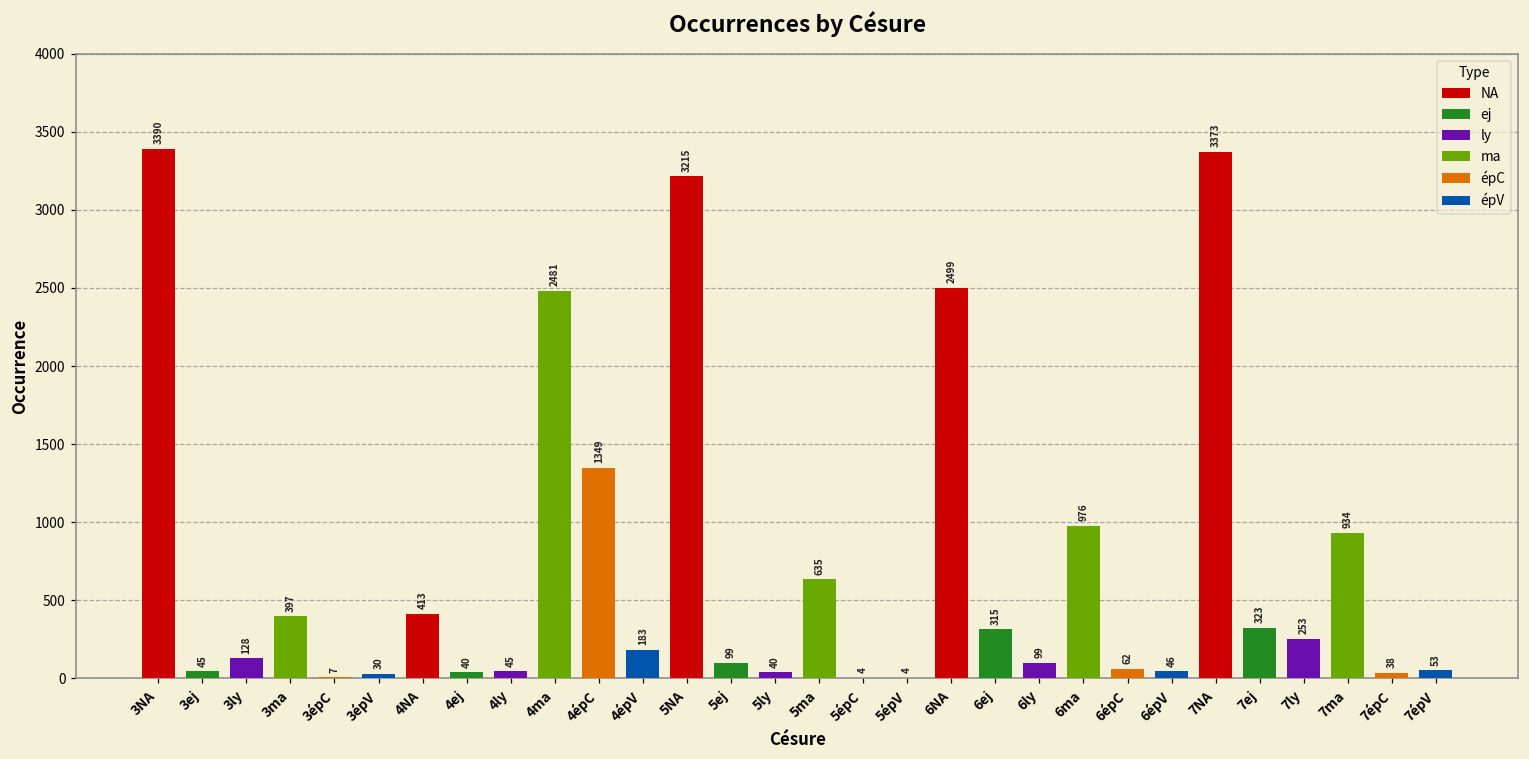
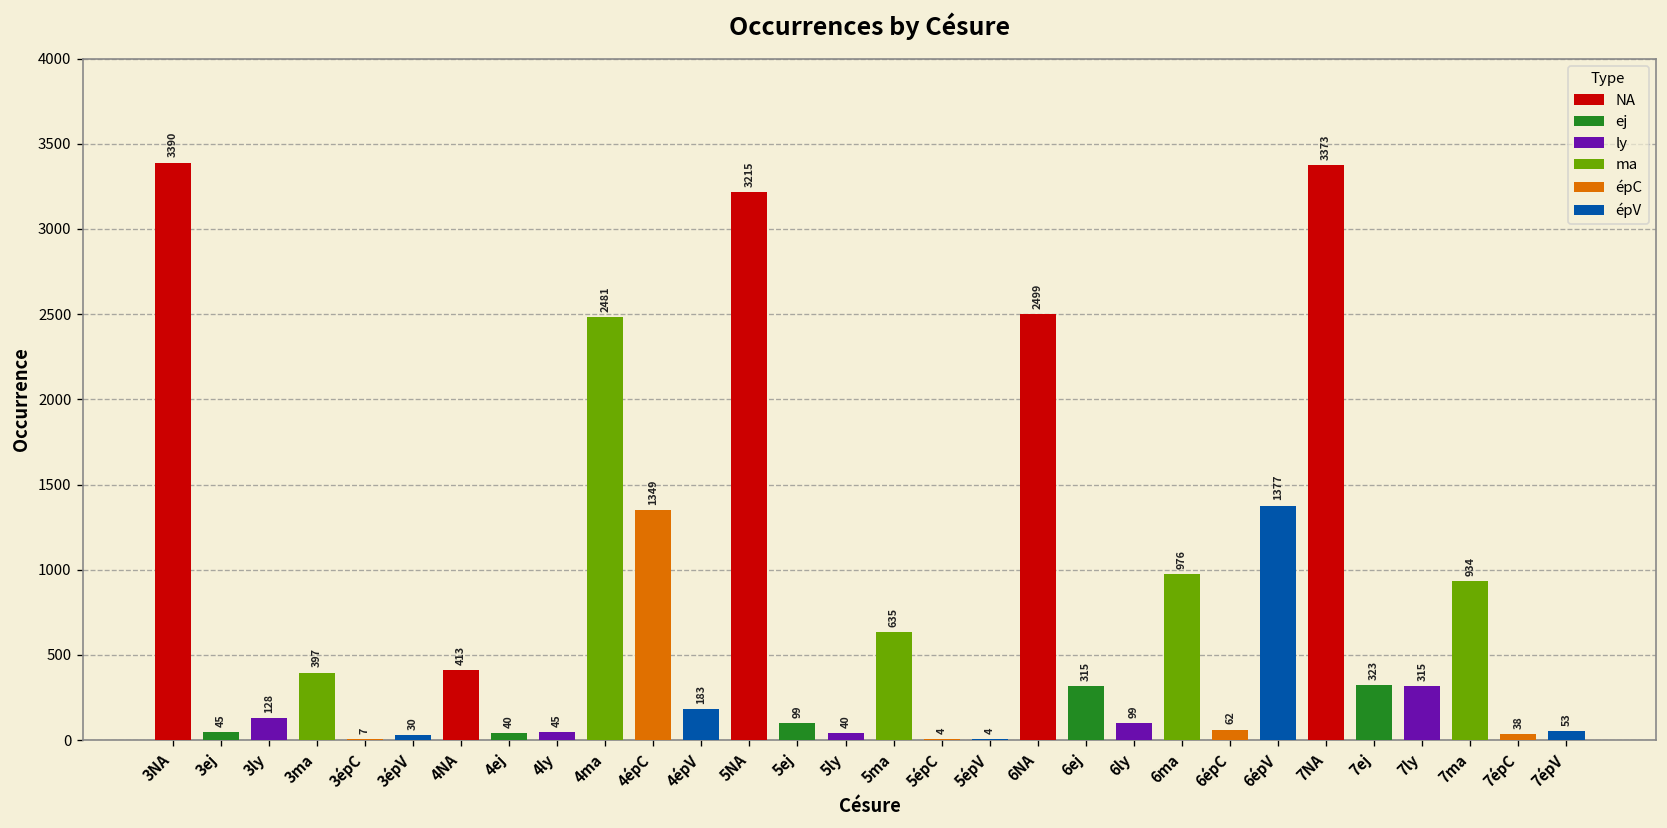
6épV: 46 -> 1377
7ly: 253 -> 315
